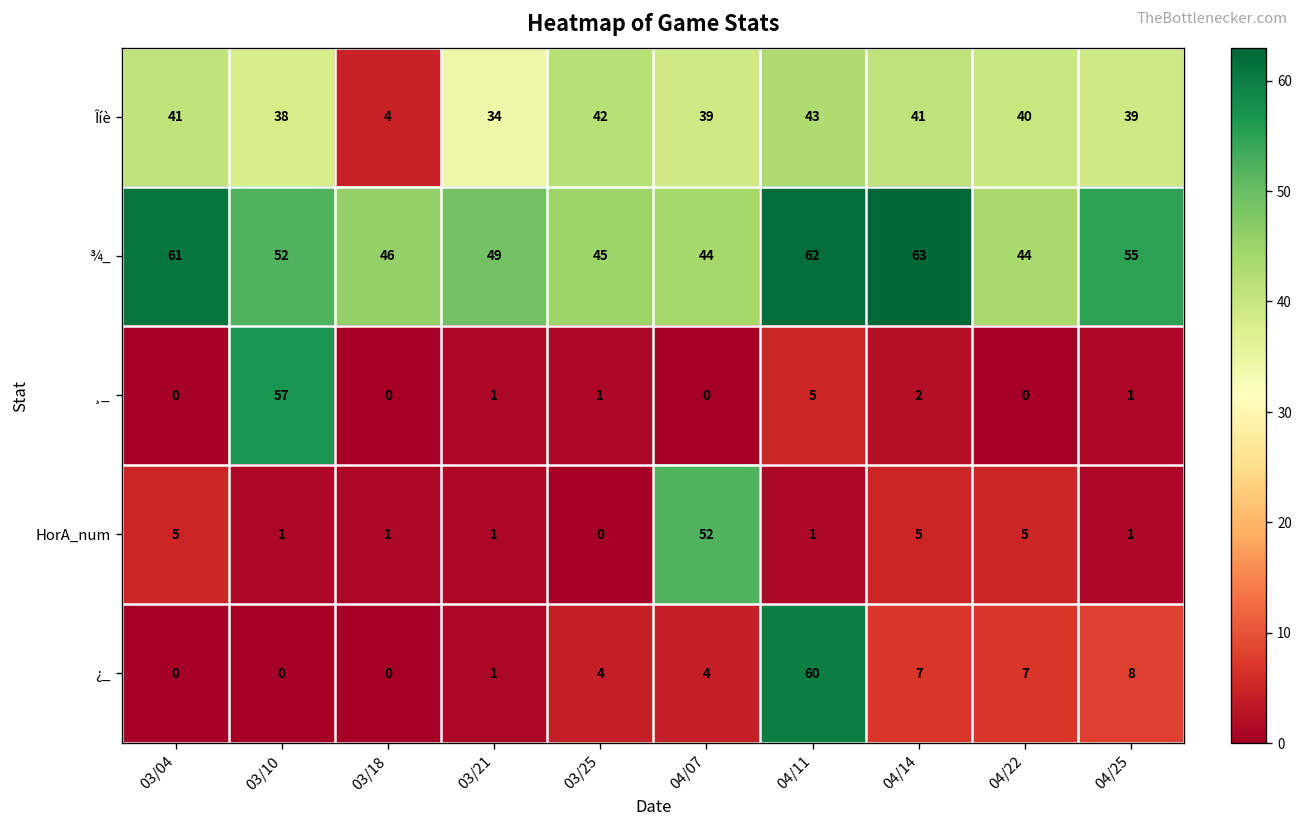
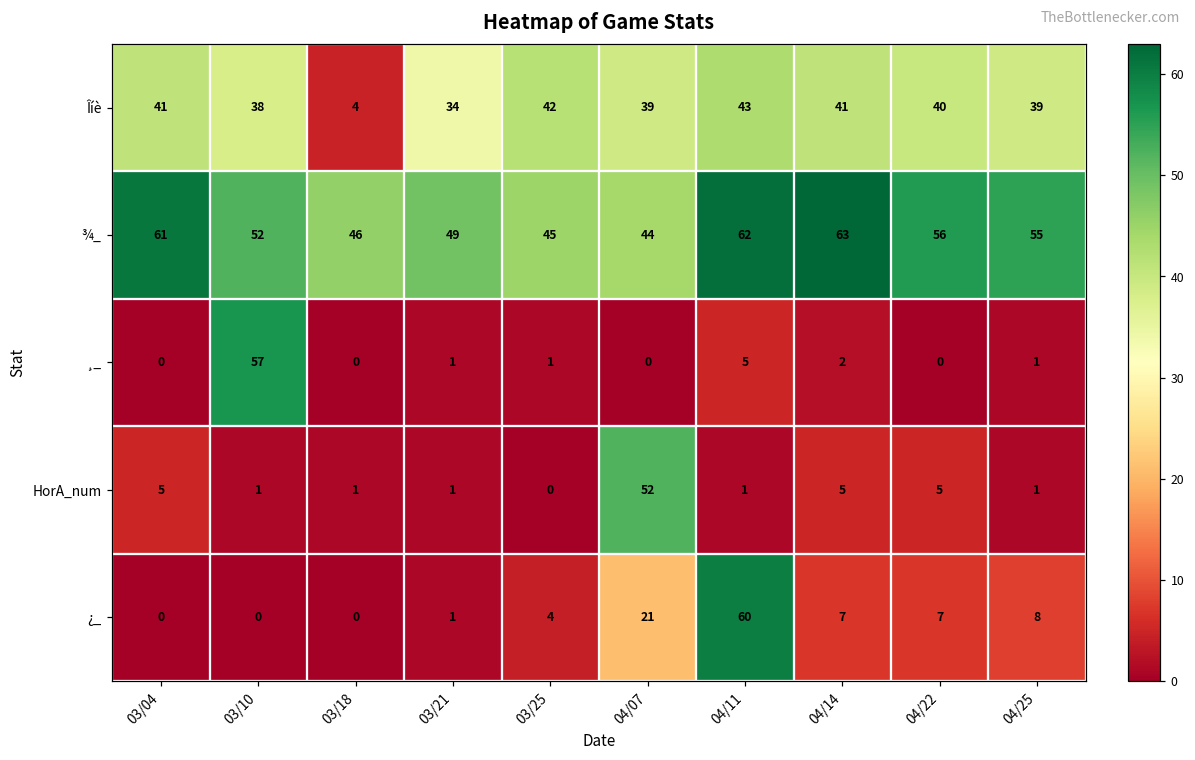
¾_, 04/22: 44 -> 56
¿_, 04/07: 4 -> 21
